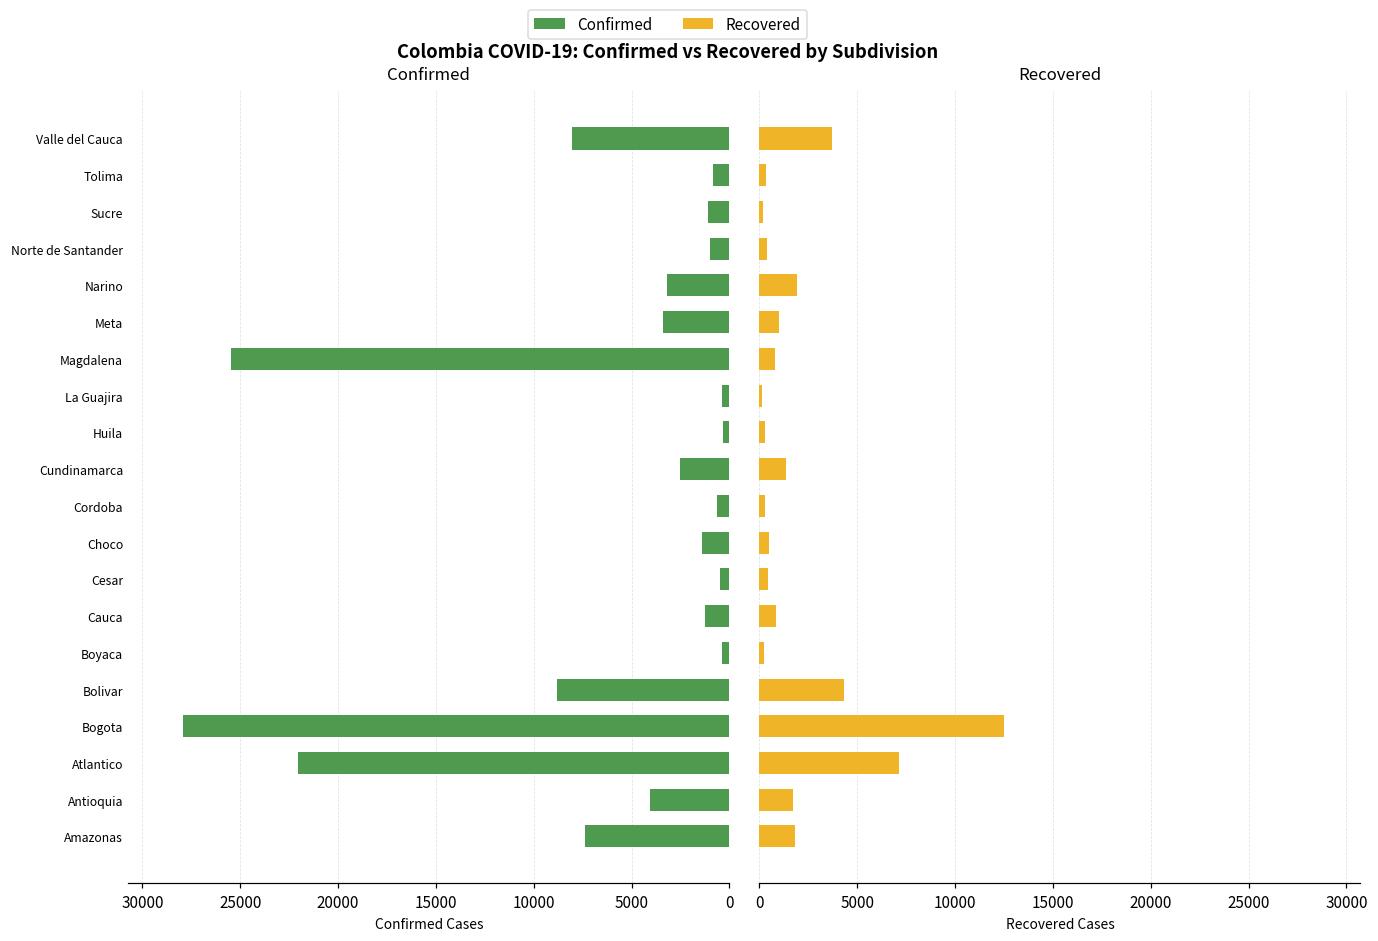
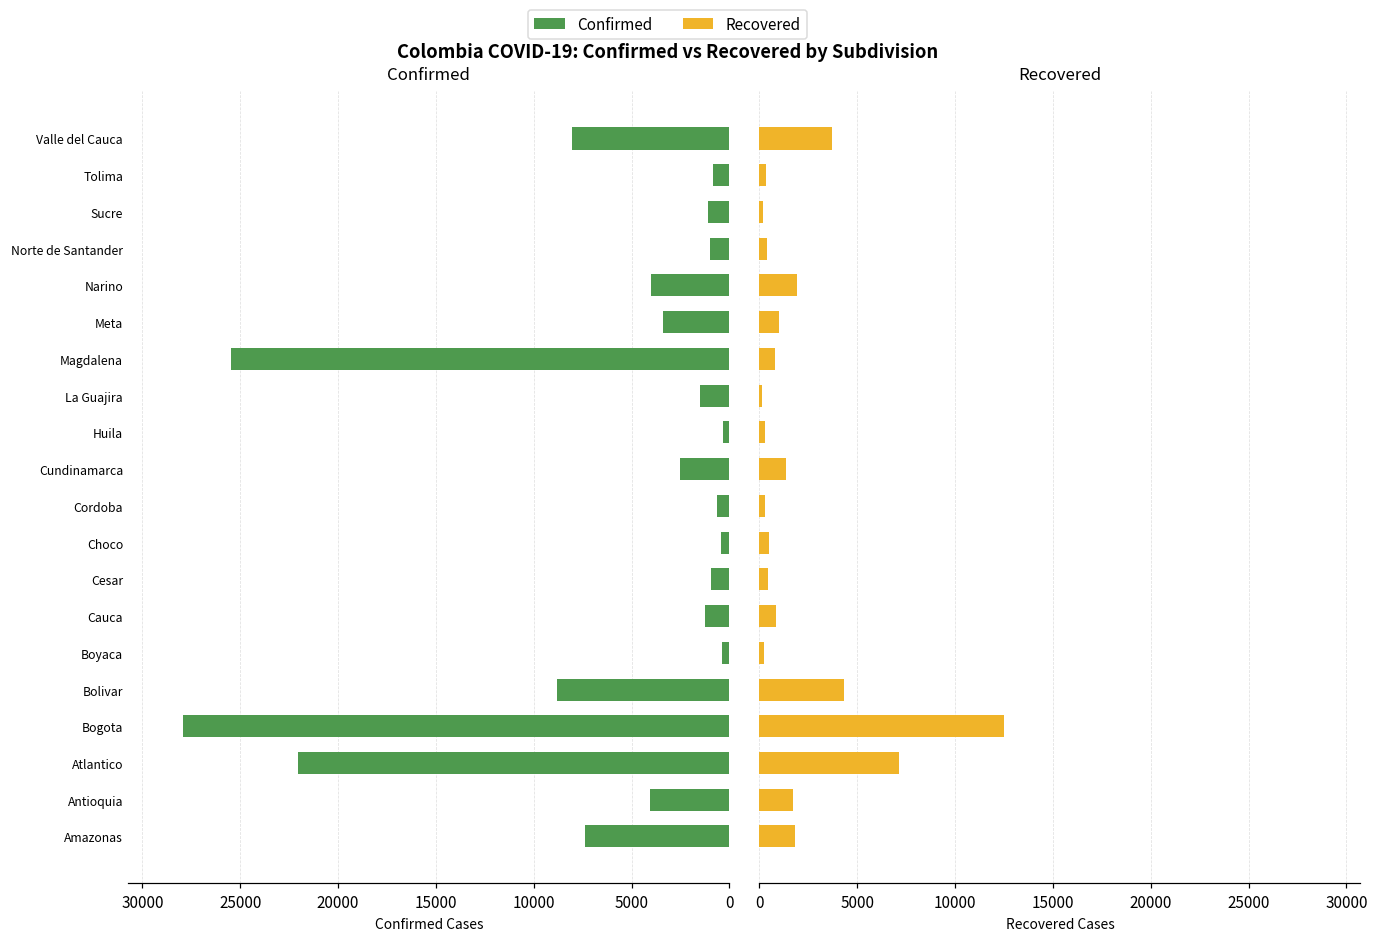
Confirmed, Narino: 3200 -> 4000
Confirmed, La Guajira: 400 -> 1500
Confirmed, Choco: 1400 -> 400
Confirmed, Cesar: 500 -> 900
